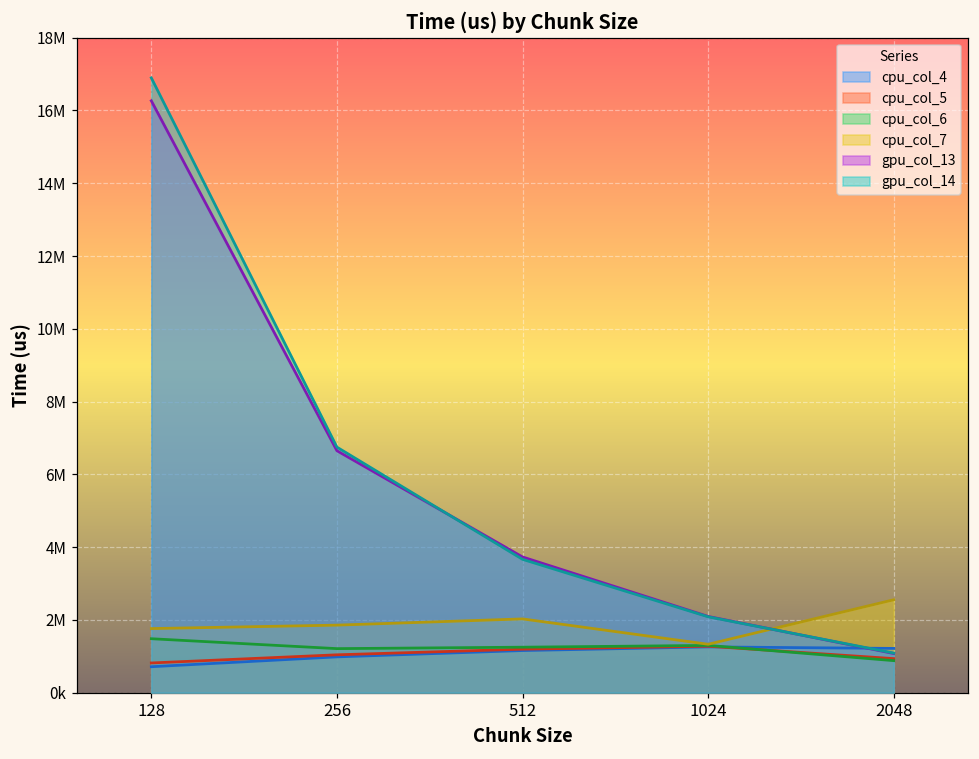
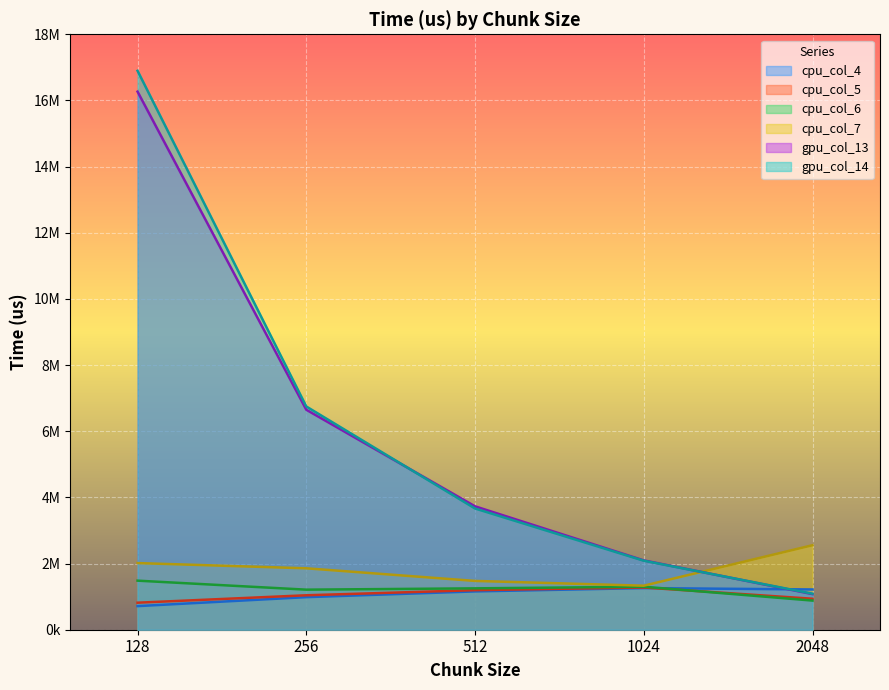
cpu_col_7, 128: 1800000 -> 2000000
cpu_col_7, 512: 2000000 -> 1500000
